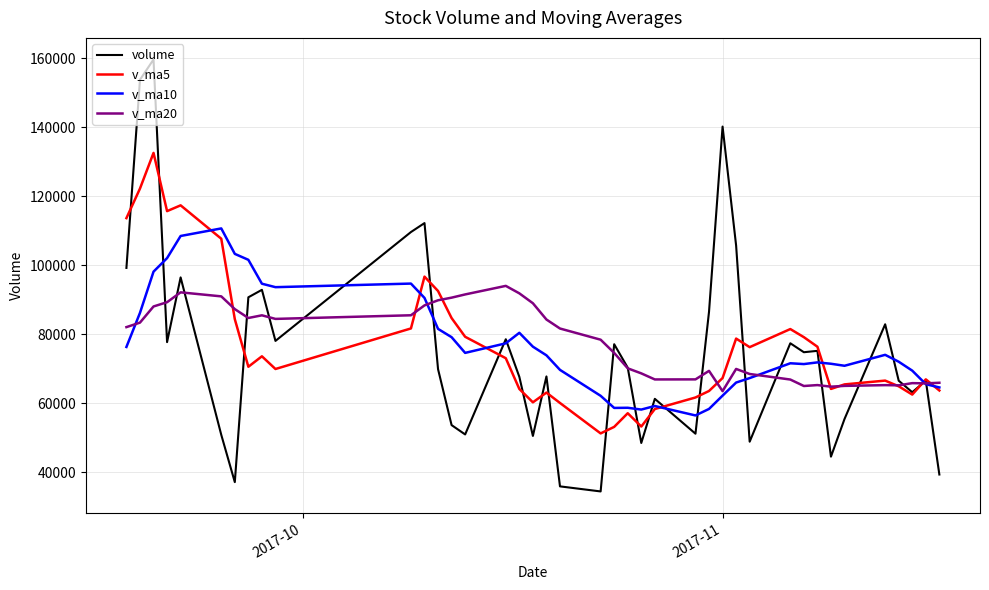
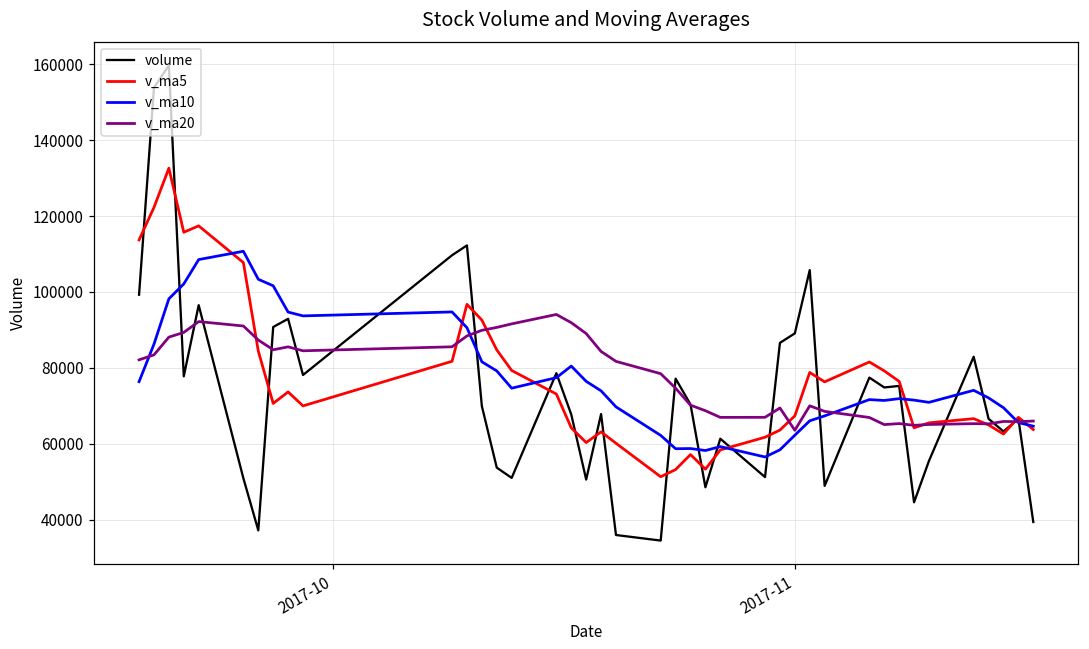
volume, 2017-11: 140000 -> 89000
